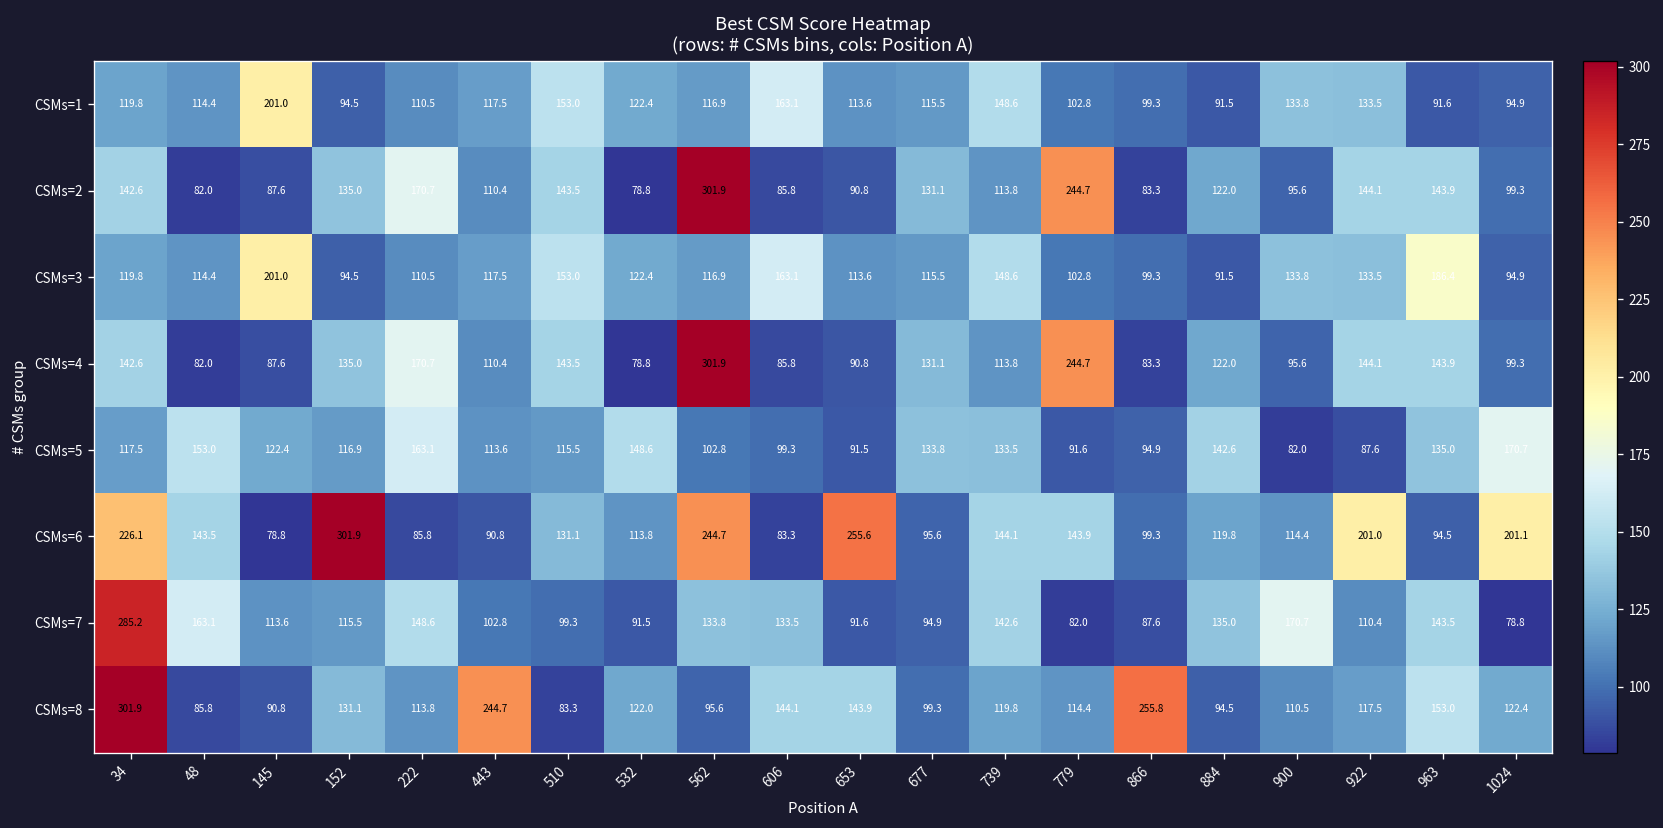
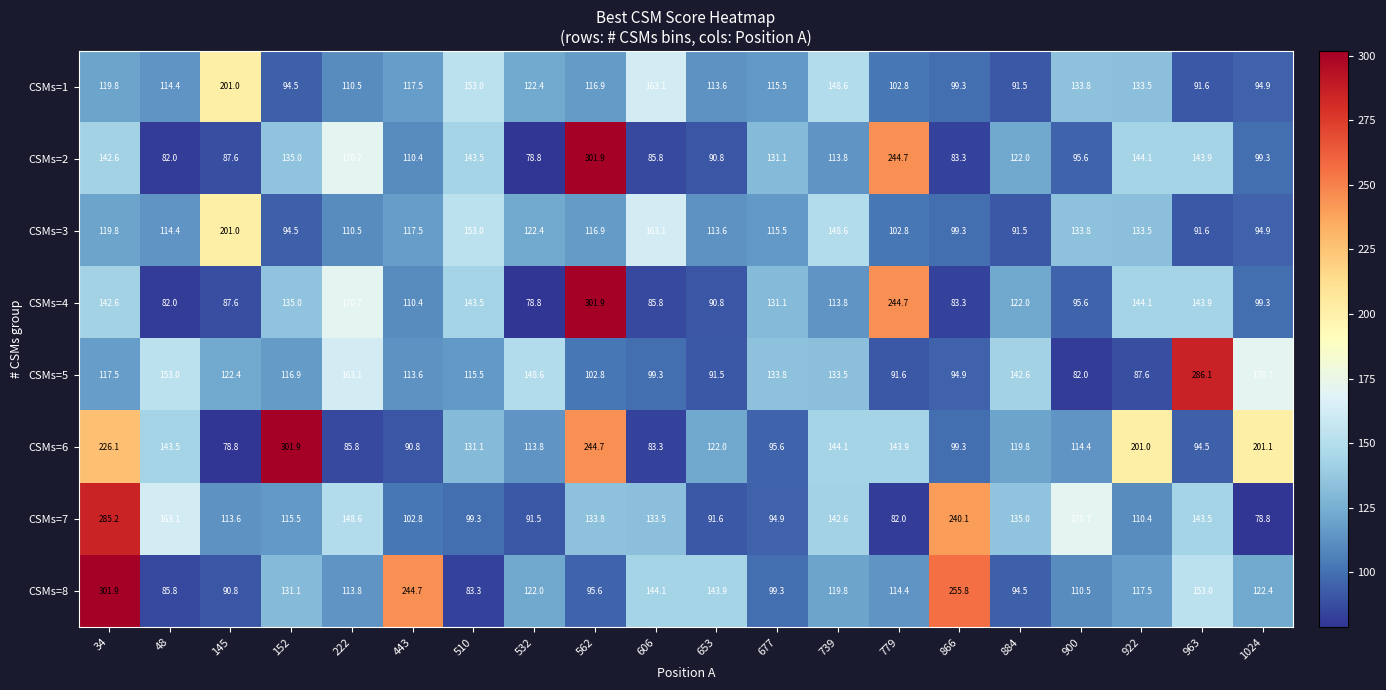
CSMs=3, 963: 186.4 -> 91.6
CSMs=5, 963: 135.0 -> 286.1
CSMs=6, 653: 255.6 -> 122.0
CSMs=7, 866: 87.6 -> 240.1
